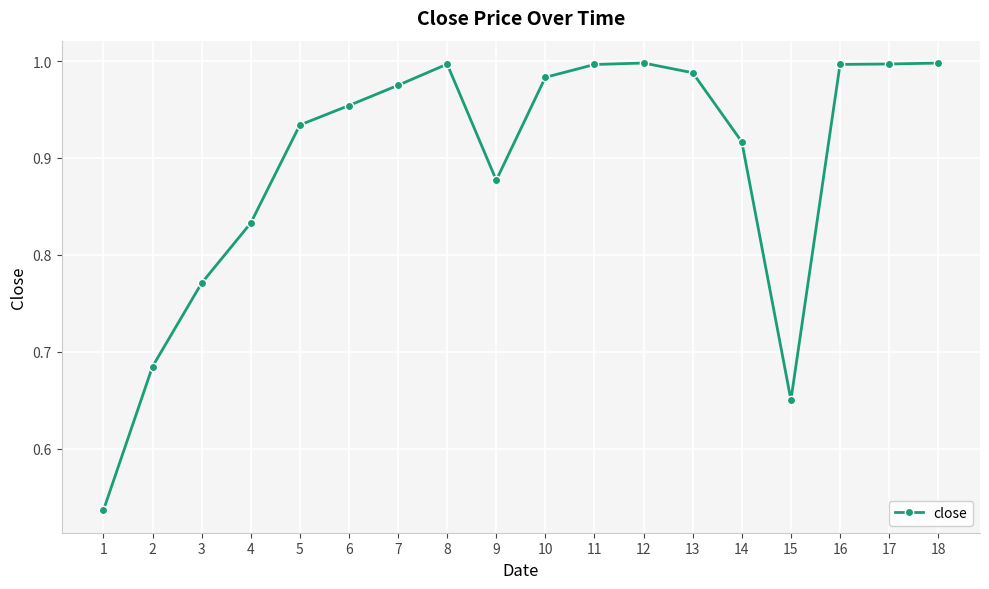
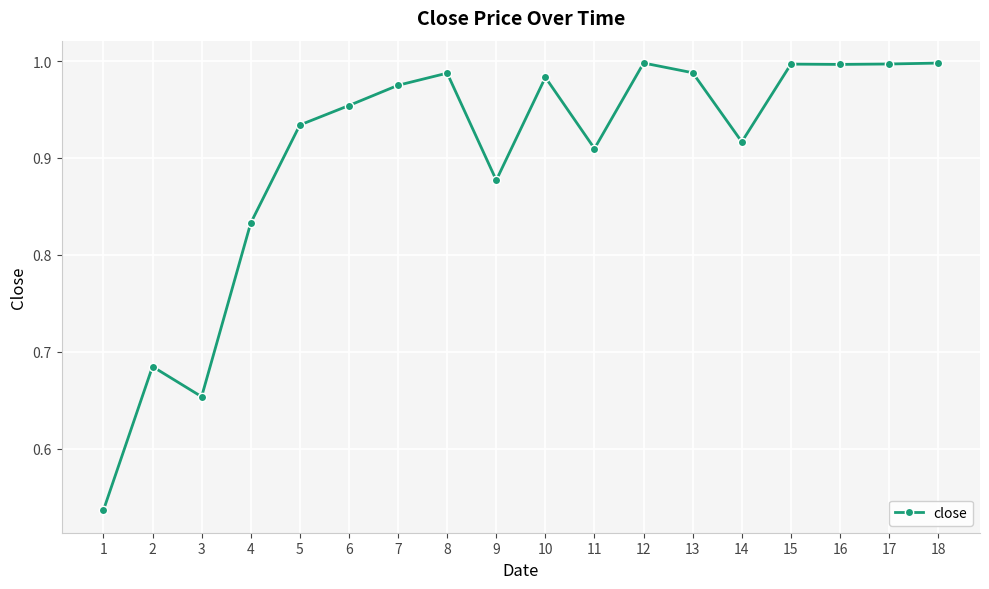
3: 0.77 -> 0.65
8: 1.00 -> 0.99
11: 1.00 -> 0.91
15: 0.65 -> 1.00
